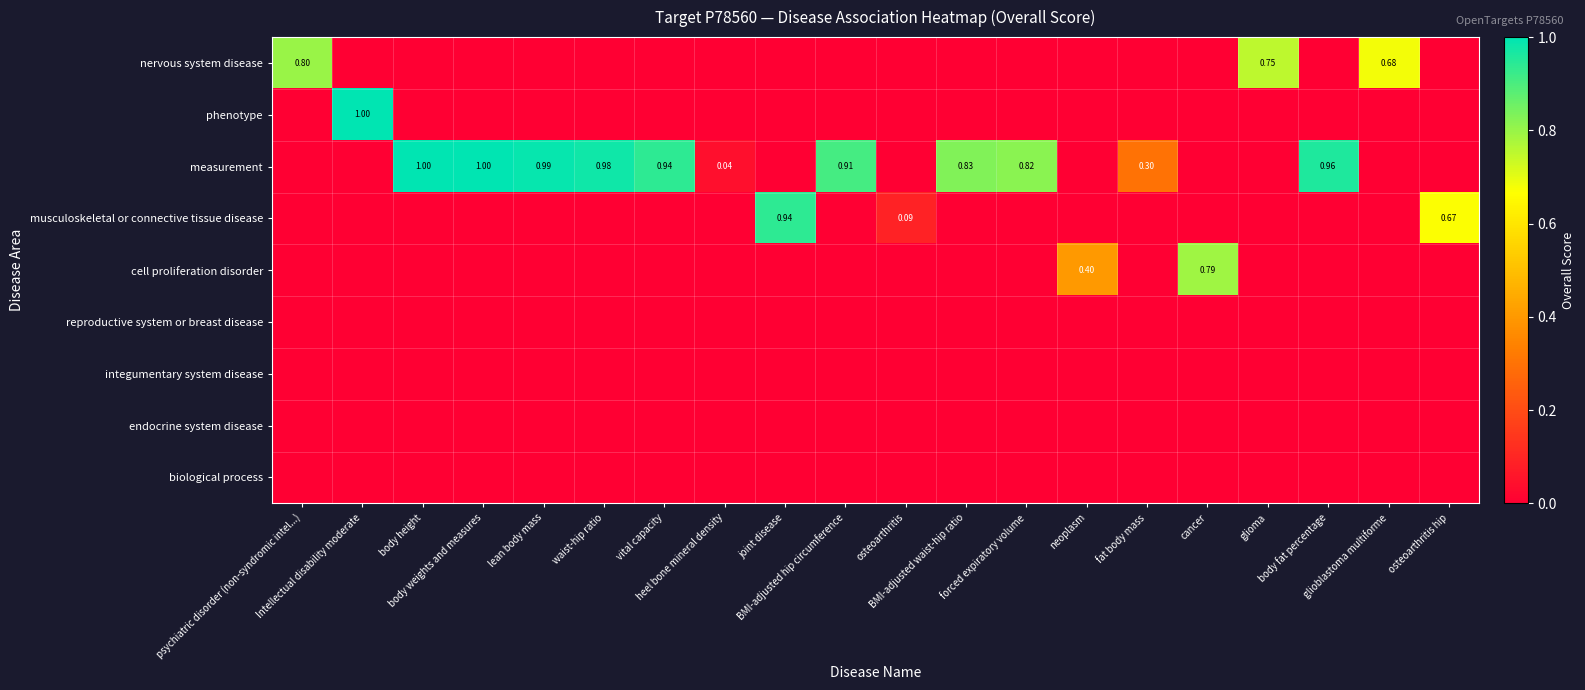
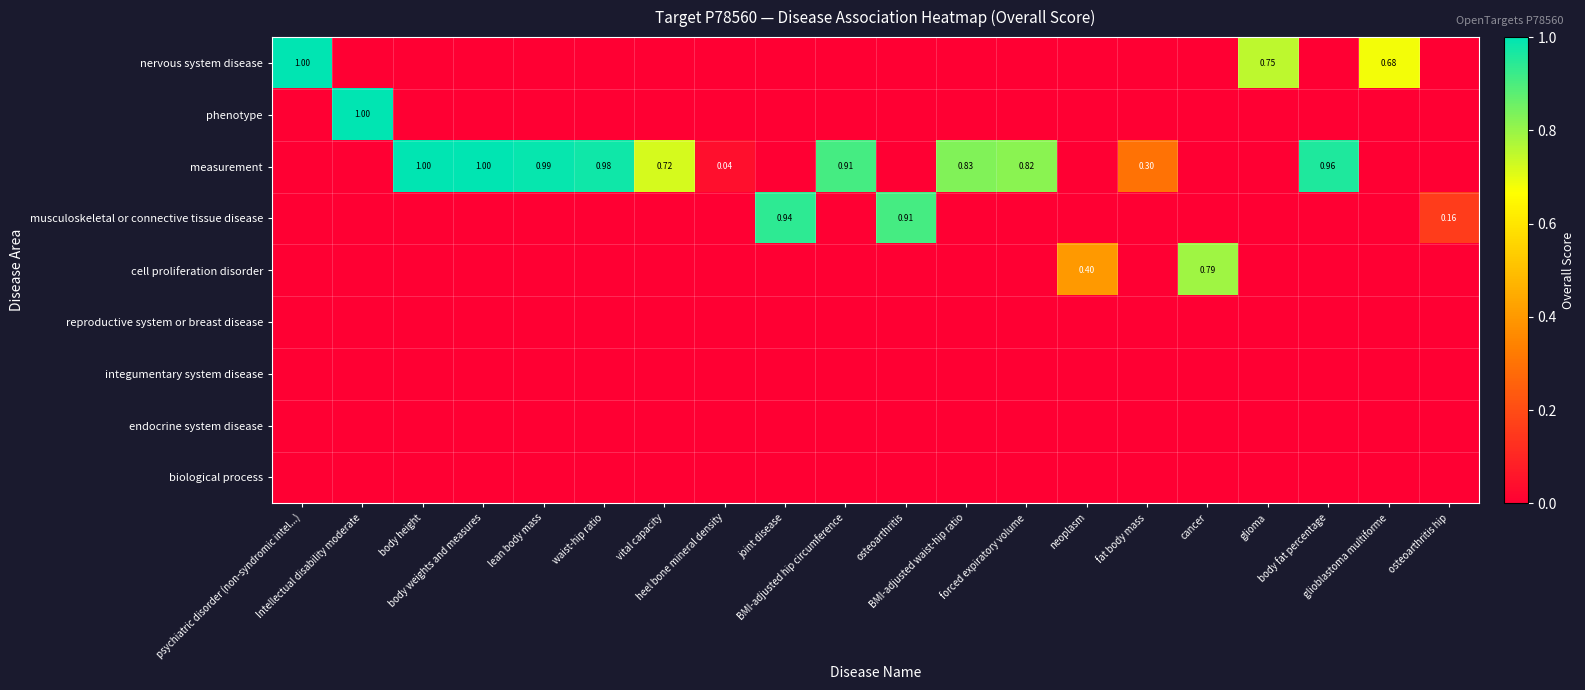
nervous system disease, psychiatric disorder (non-syndromic intel...): 0.80 -> 1.00
measurement, vital capacity: 0.94 -> 0.72
musculoskeletal or connective tissue disease, osteoarthritis: 0.09 -> 0.91
musculoskeletal or connective tissue disease, osteoarthritis hip: 0.67 -> 0.16
